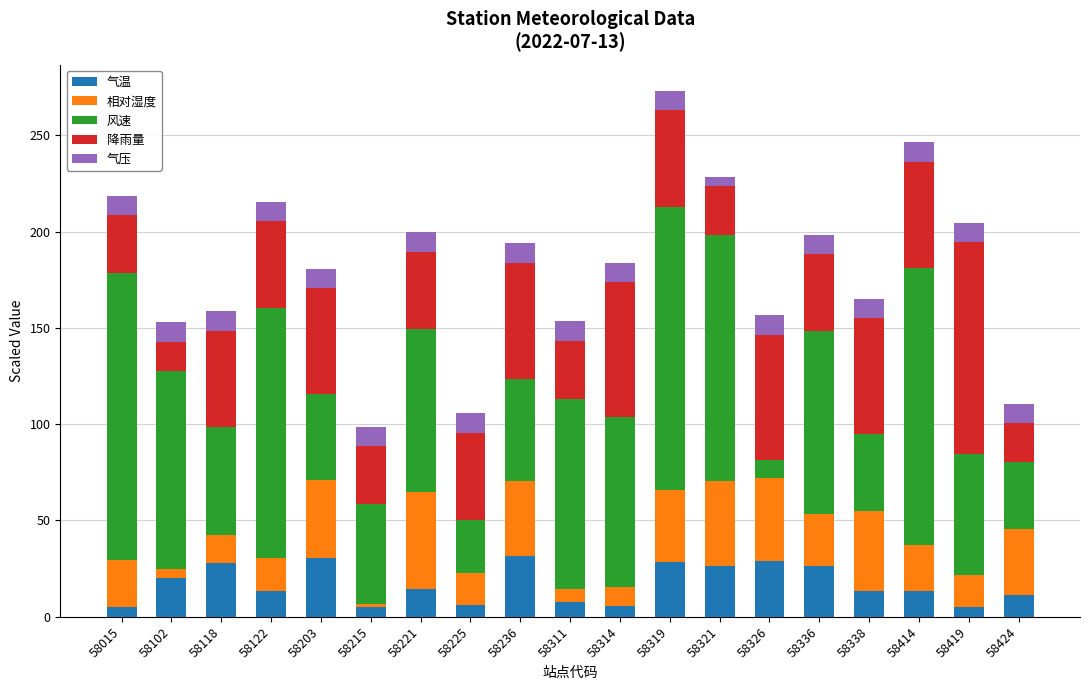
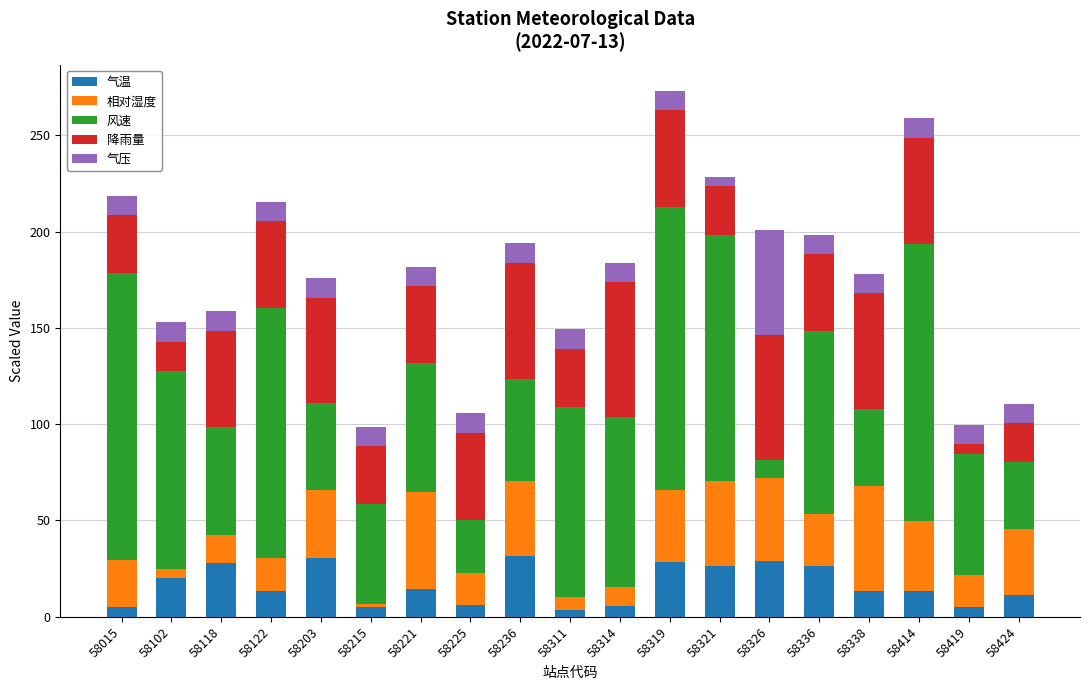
相对湿度, 58203: 41 -> 36
风速, 58221: 85 -> 67
气温, 58311: 8 -> 4
气压, 58326: 10 -> 55
相对湿度, 58338: 42 -> 55
相对湿度, 58414: 24 -> 37
降雨量, 58419: 110 -> 5
